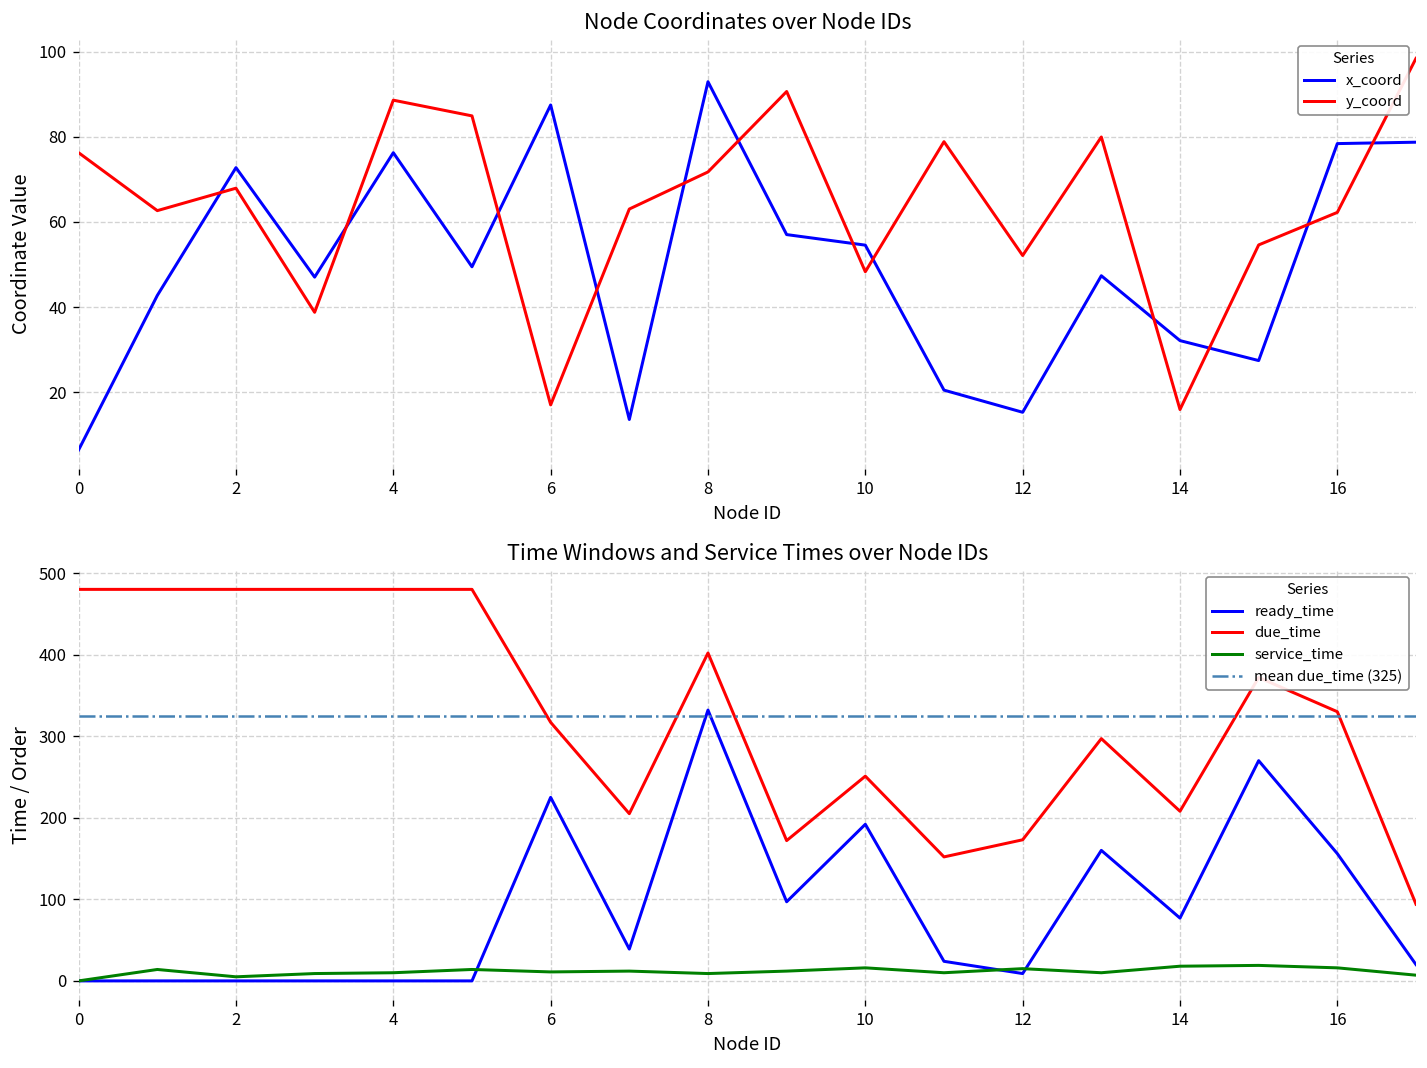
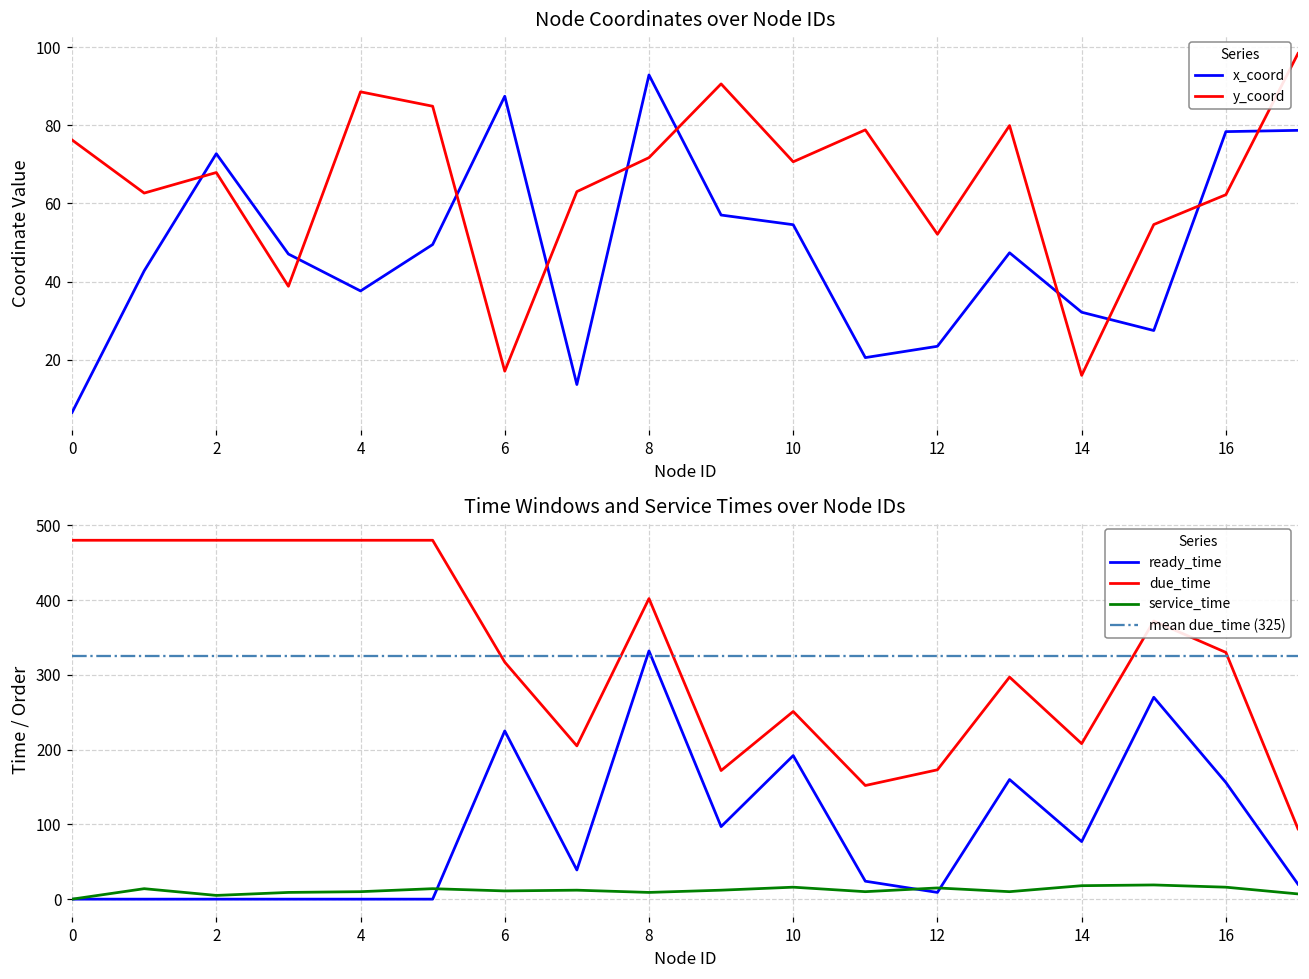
Node Coordinates over Node IDs, x_coord, 4: 76 -> 38
Node Coordinates over Node IDs, y_coord, 10: 48 -> 71
Node Coordinates over Node IDs, x_coord, 12: 15 -> 23
